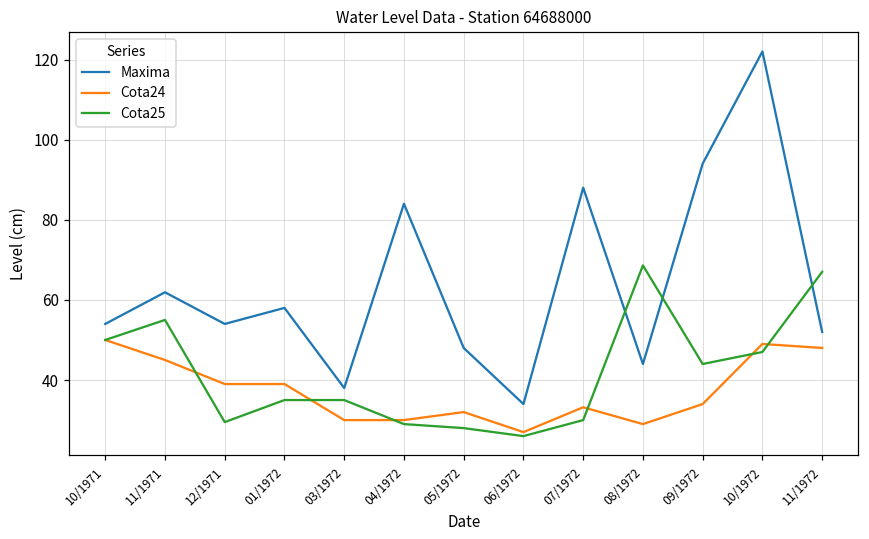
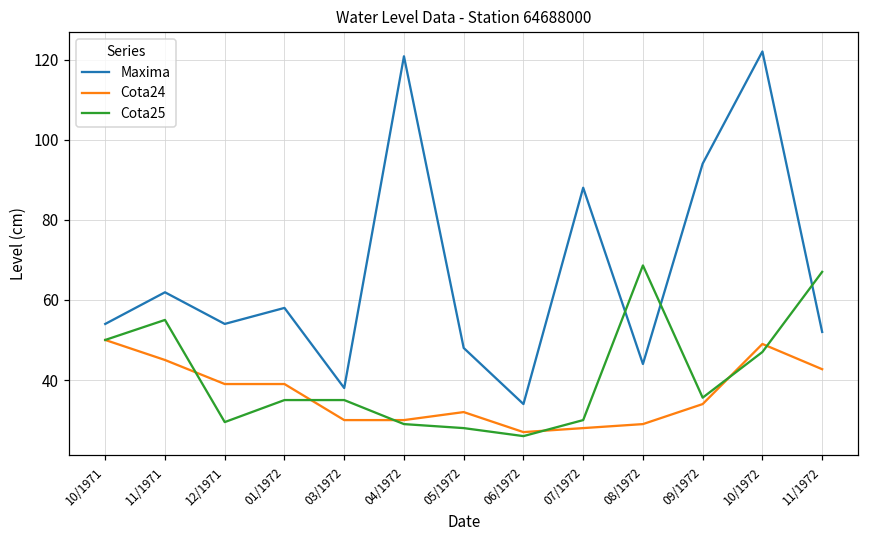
Maxima, 04/1972: 84 -> 121
Cota24, 07/1972: 33 -> 28
Cota25, 09/1972: 44 -> 36
Cota24, 11/1972: 48 -> 43
